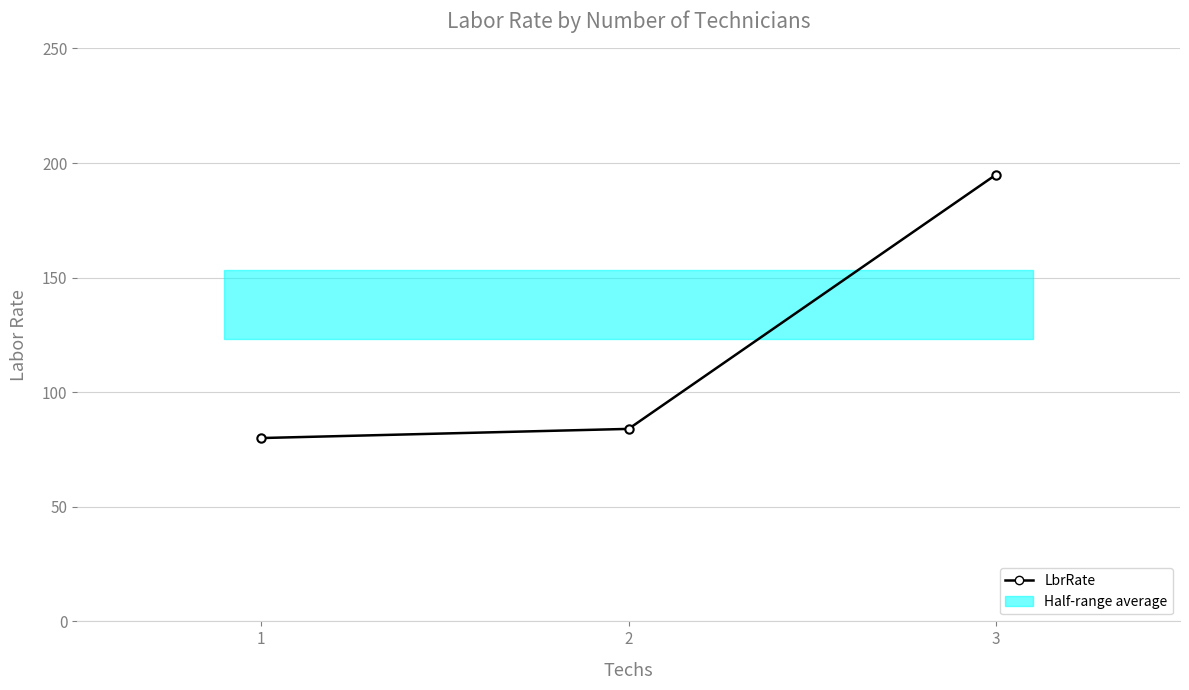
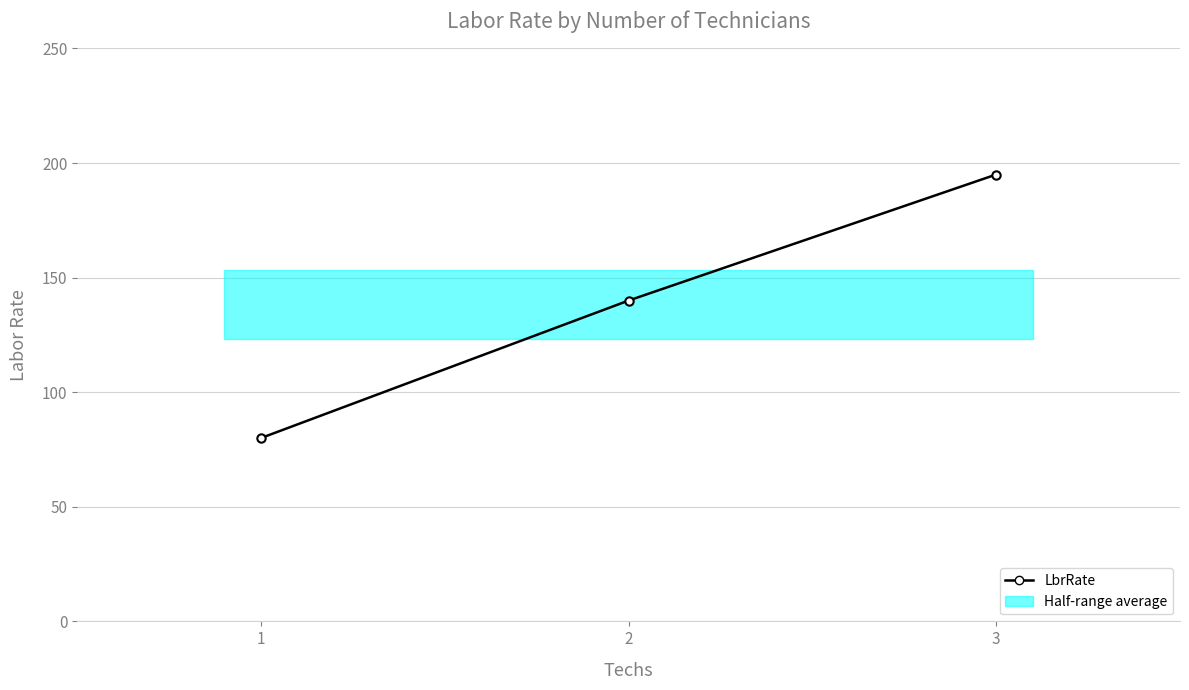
LbrRate, 2: 84 -> 140
